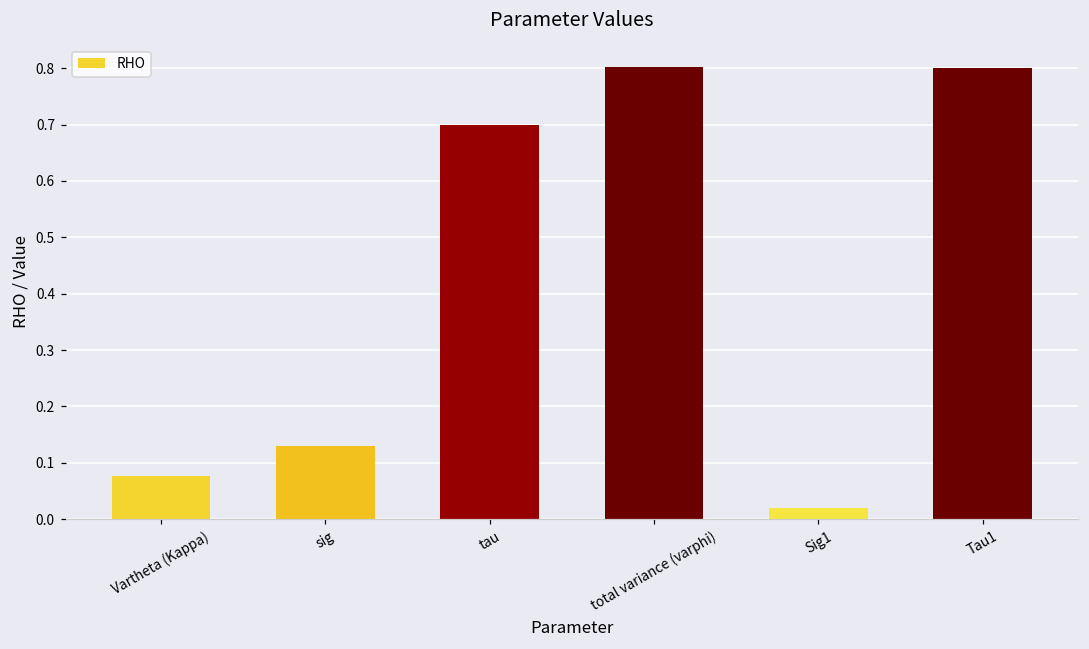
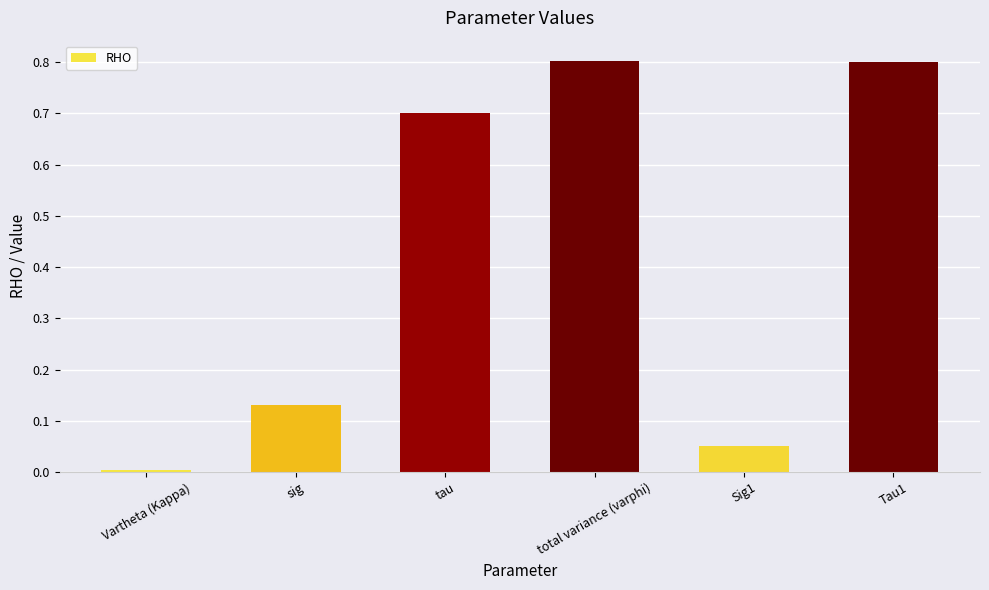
Vartheta (Kappa): 0.08 -> 0.00
Sig1: 0.02 -> 0.05
